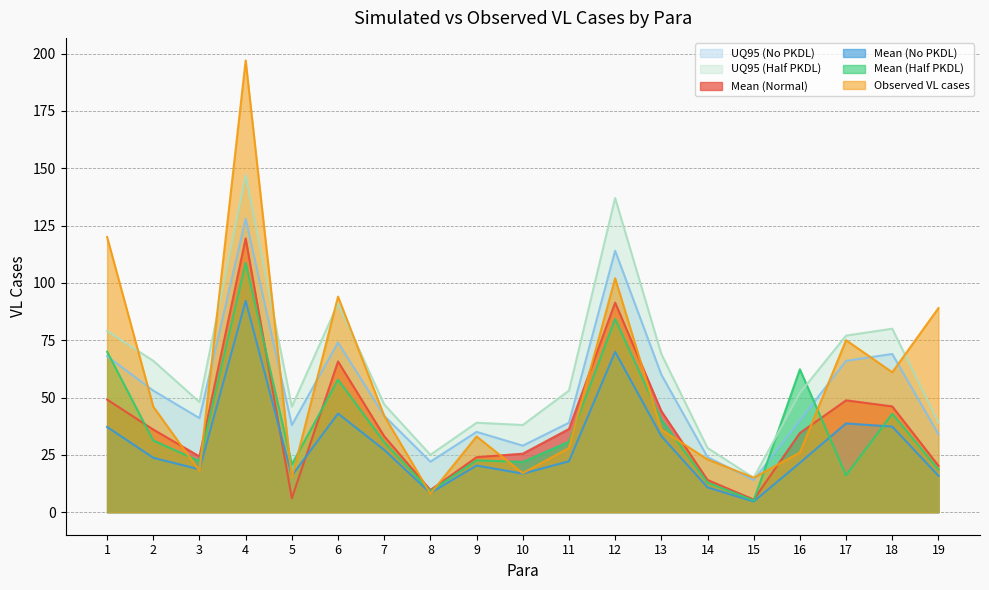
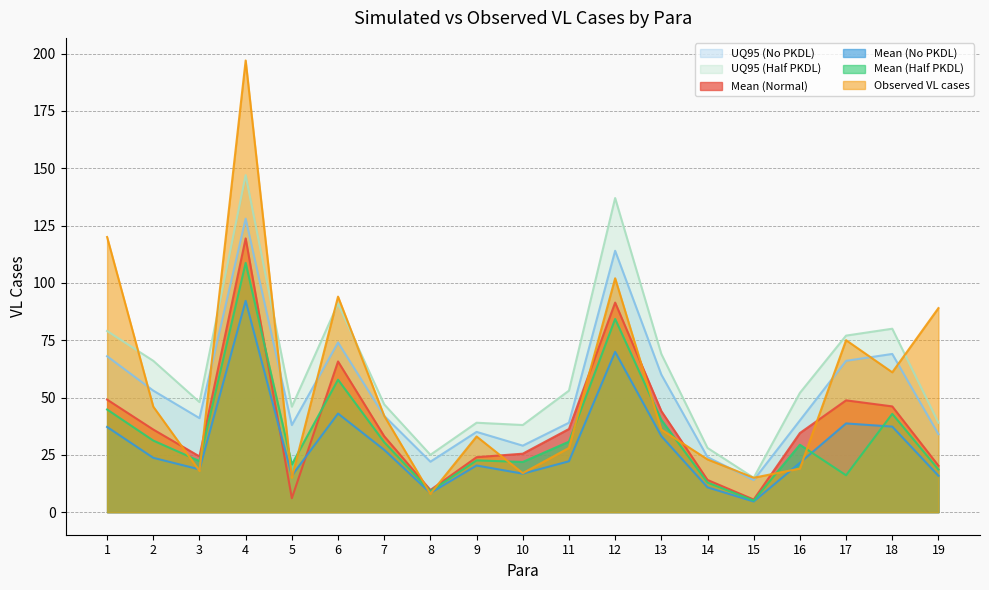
Mean (Half PKDL), 1: 70 -> 45
Mean (Half PKDL), 16: 62 -> 29
Observed VL cases, 16: 26 -> 19
